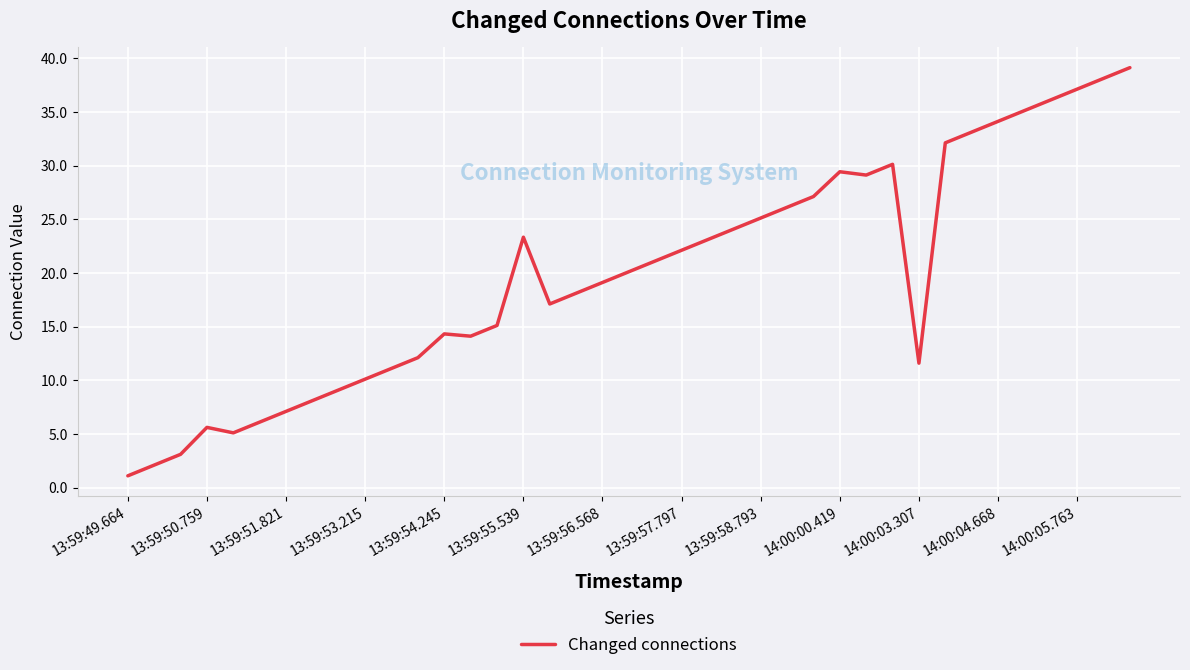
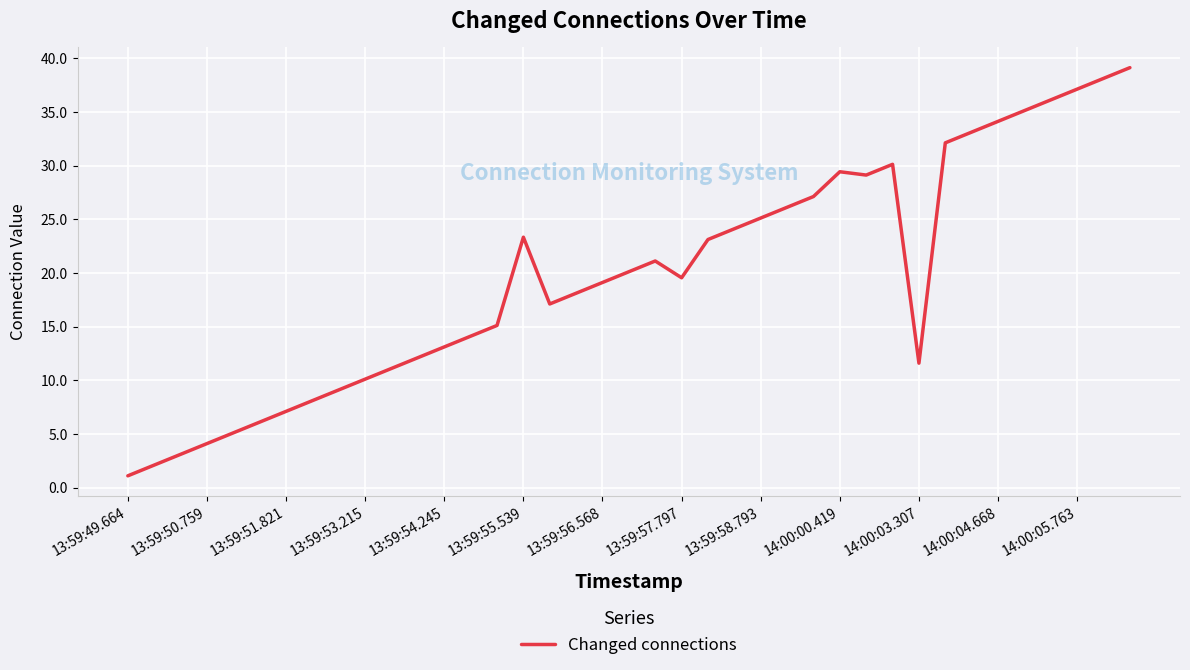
13:59:50.759: 5.6 -> 4.1
13:59:54.245: 14.3 -> 13.1
13:59:57.797: 22.1 -> 19.6
